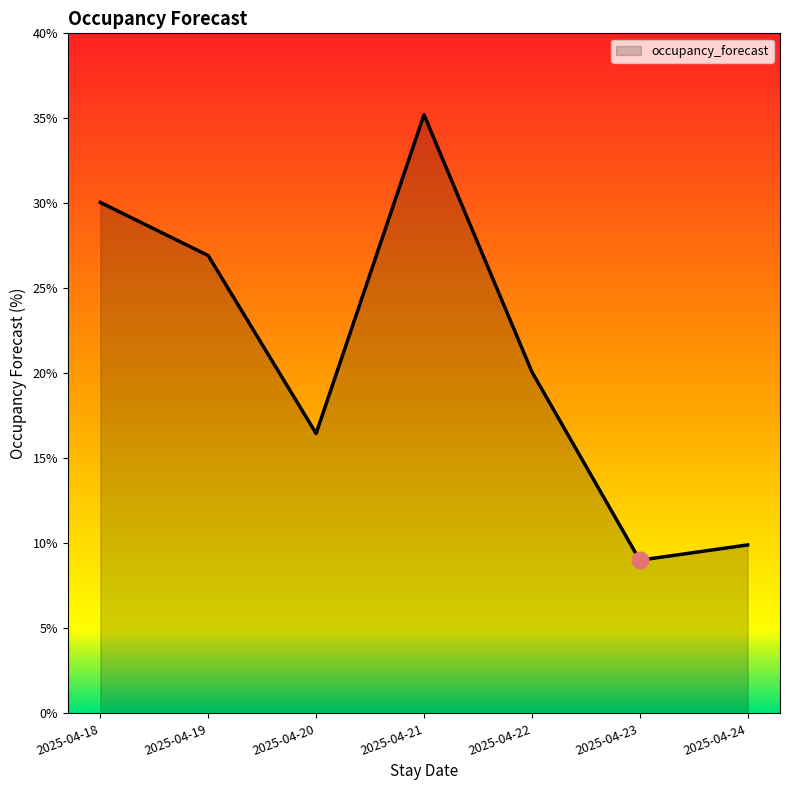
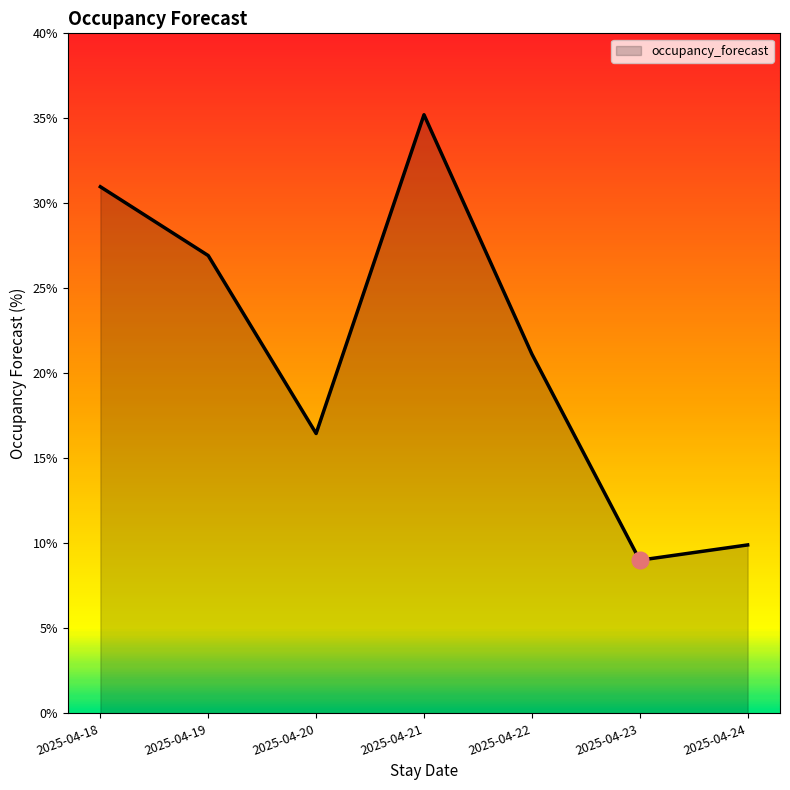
occupancy_forecast, 2025-04-18: 30.1% -> 31.0%
occupancy_forecast, 2025-04-22: 20.1% -> 21.1%
